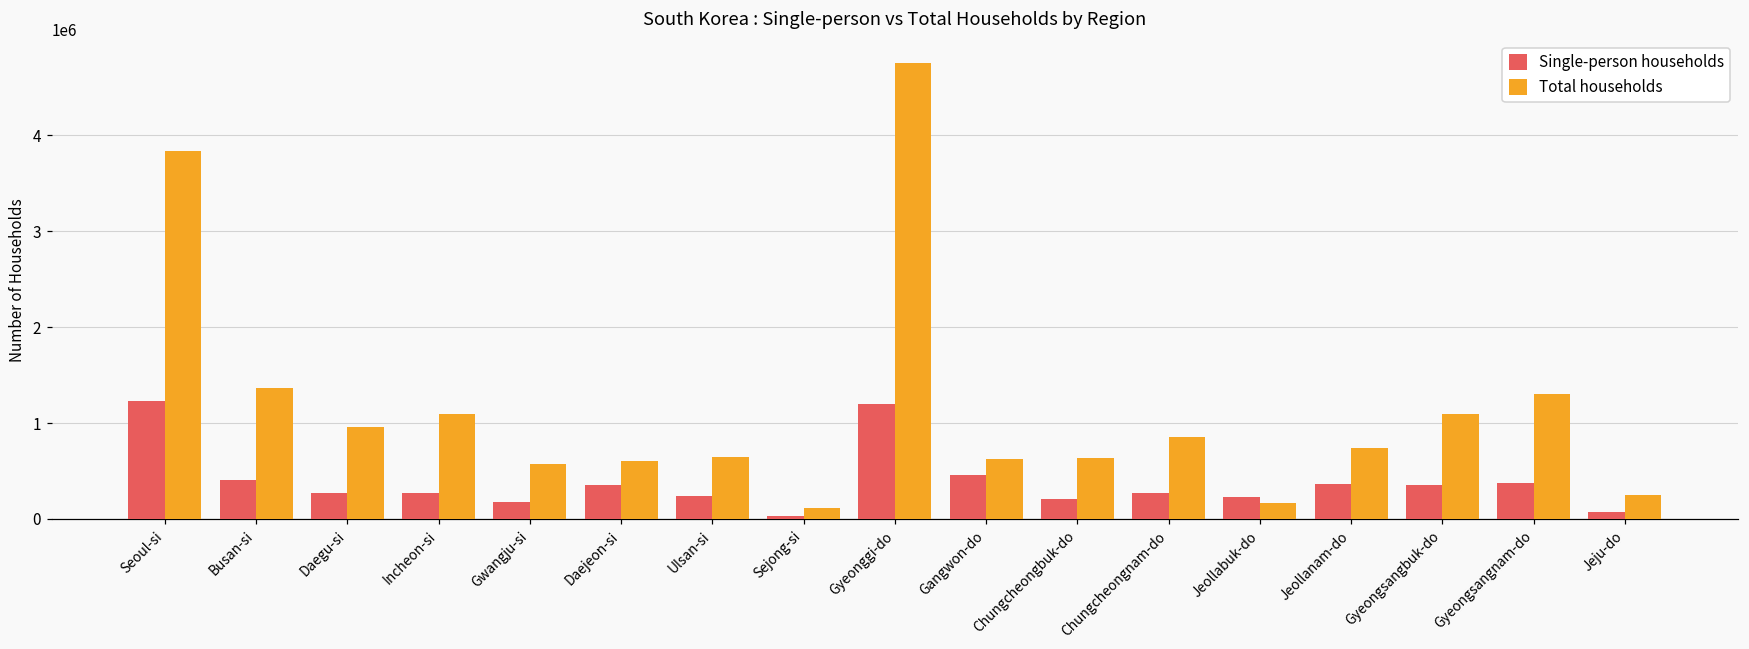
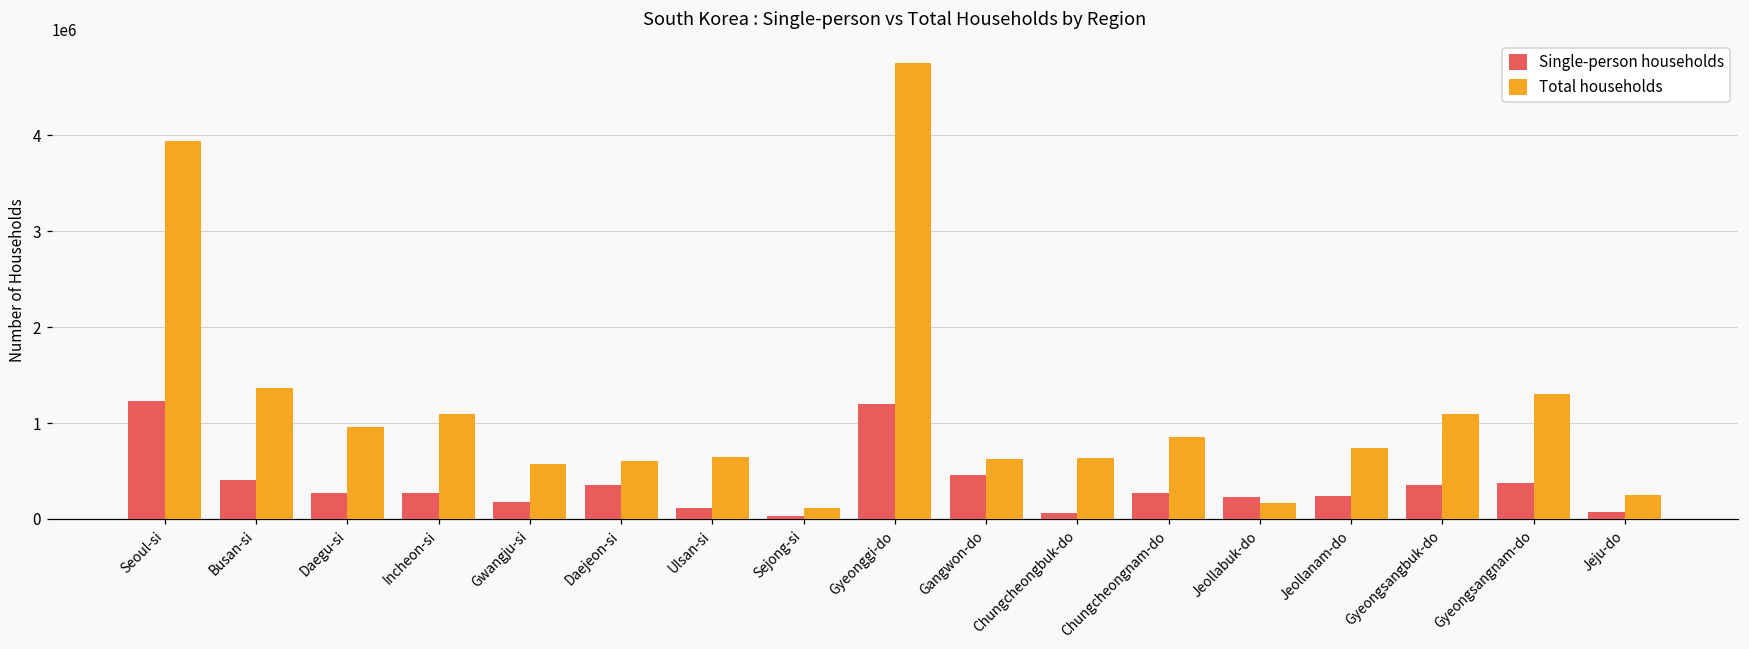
Total households, Seoul-si: 3800000 -> 3900000
Single-person households, Ulsan-si: 200000 -> 100000
Single-person households, Chungcheongbuk-do: 200000 -> 100000
Single-person households, Jeollanam-do: 400000 -> 200000
